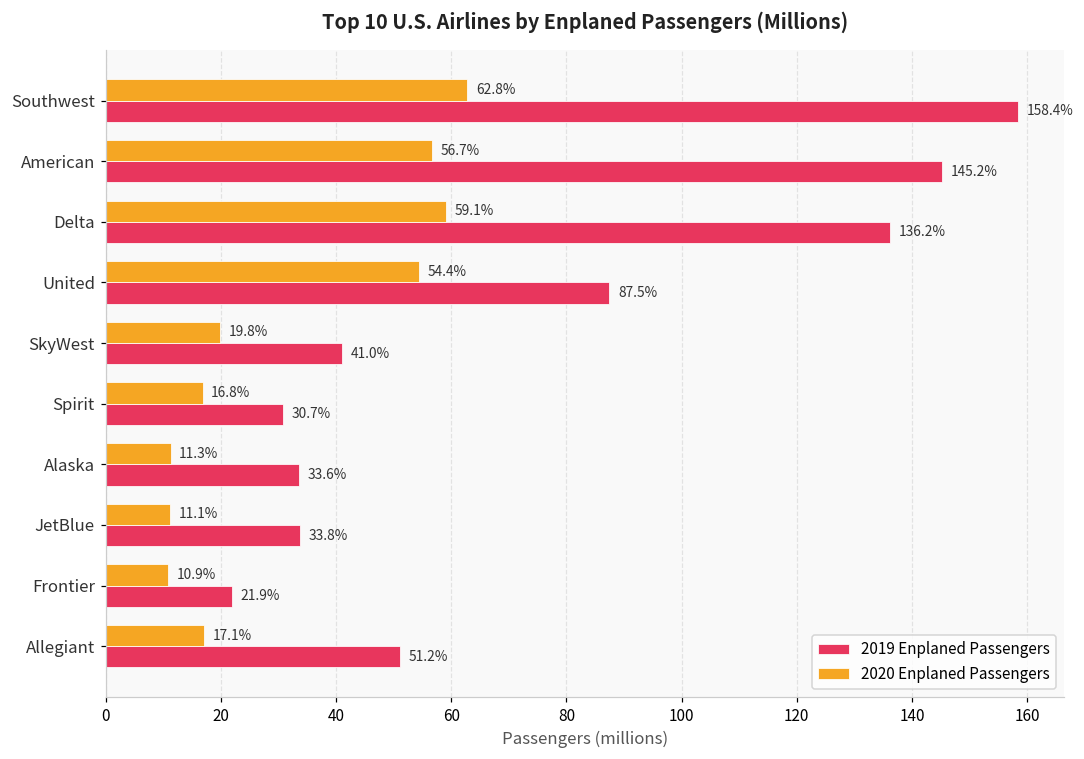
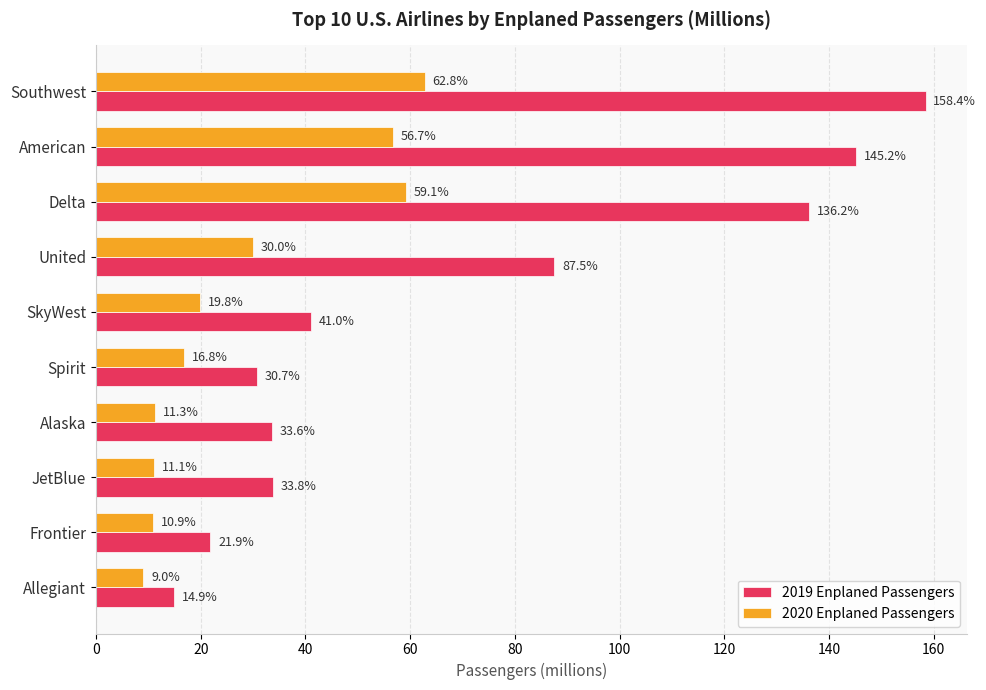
2020 Enplaned Passengers, United: 54.4% -> 30.0%
2020 Enplaned Passengers, Allegiant: 17.1% -> 9.0%
2019 Enplaned Passengers, Allegiant: 51.2% -> 14.9%
